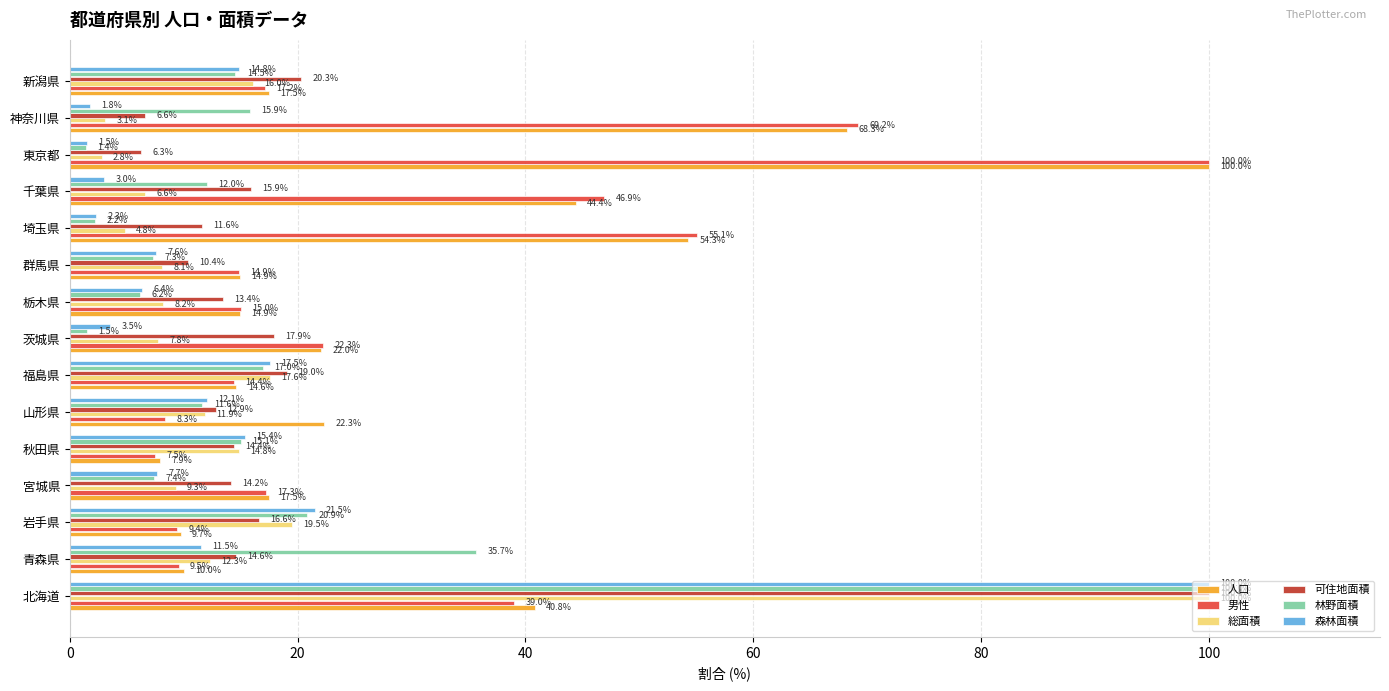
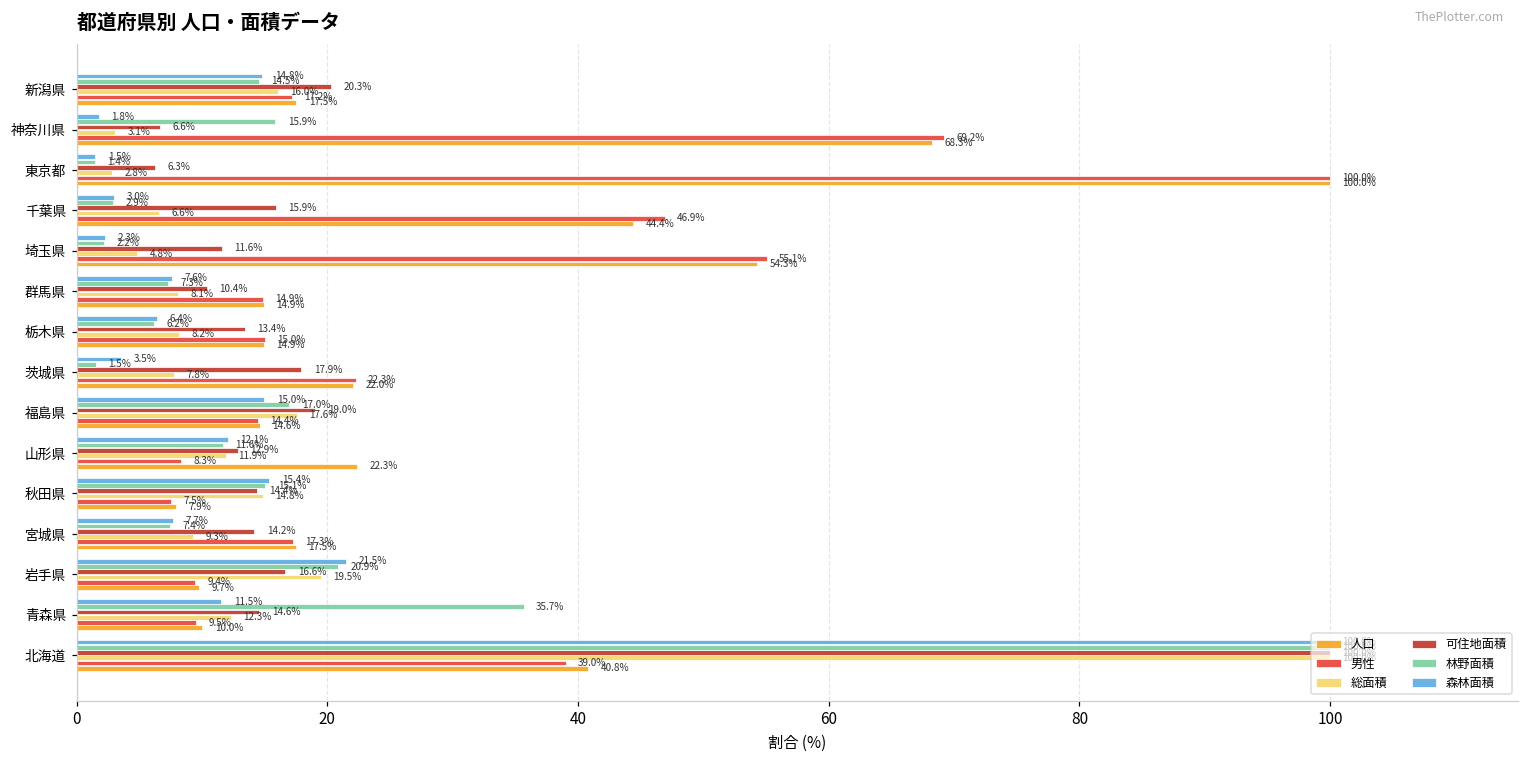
林野面積, 千葉県: 12.0% -> 2.9%
森林面積, 福島県: 17.5% -> 15.0%
